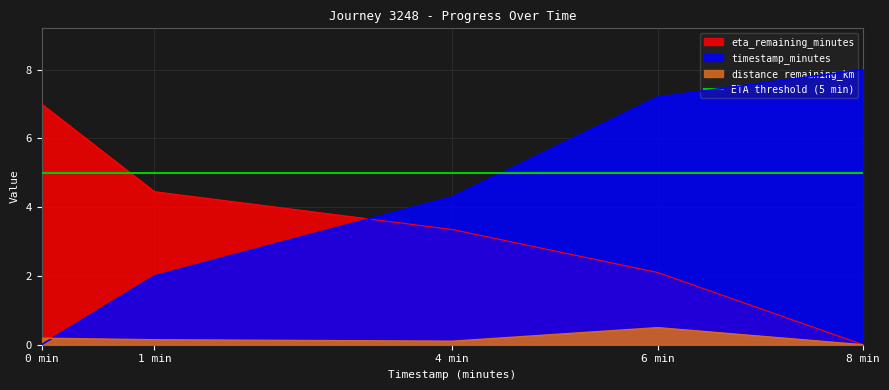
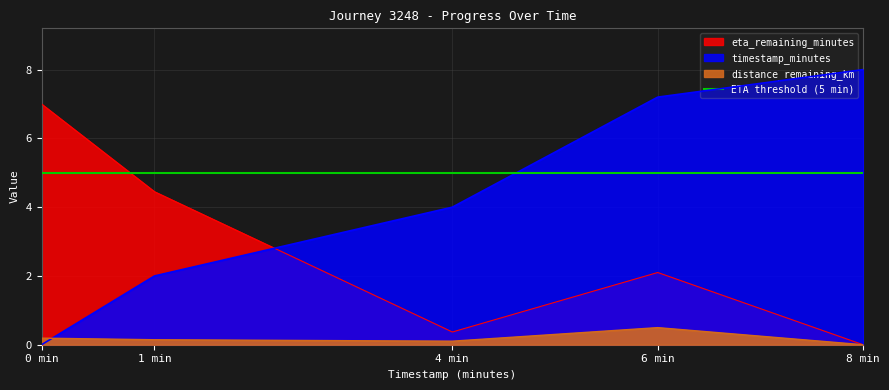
eta_remaining_minutes, 4 min: 3.4 -> 0.4
timestamp_minutes, 4 min: 4.3 -> 4.0
